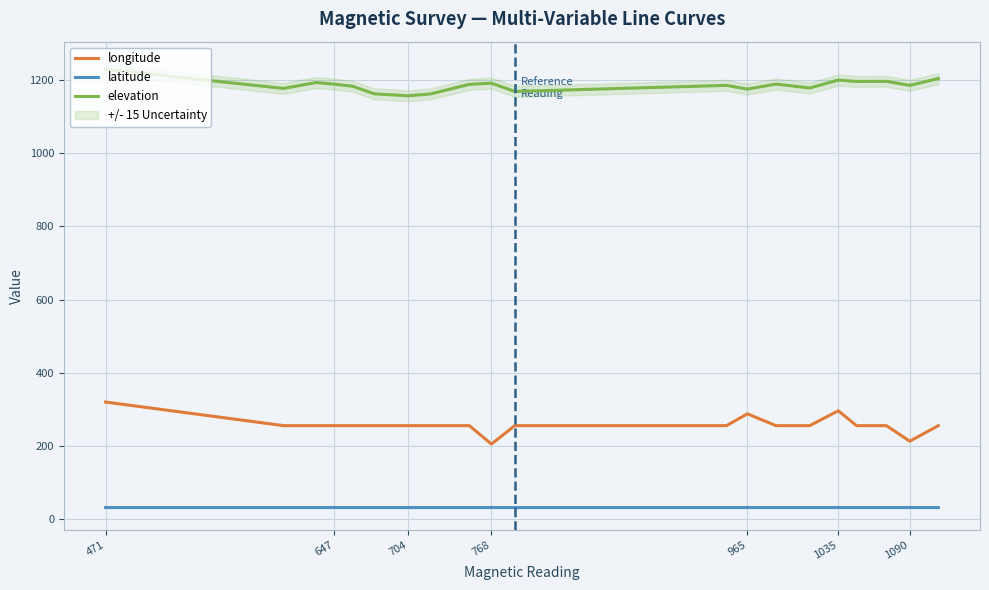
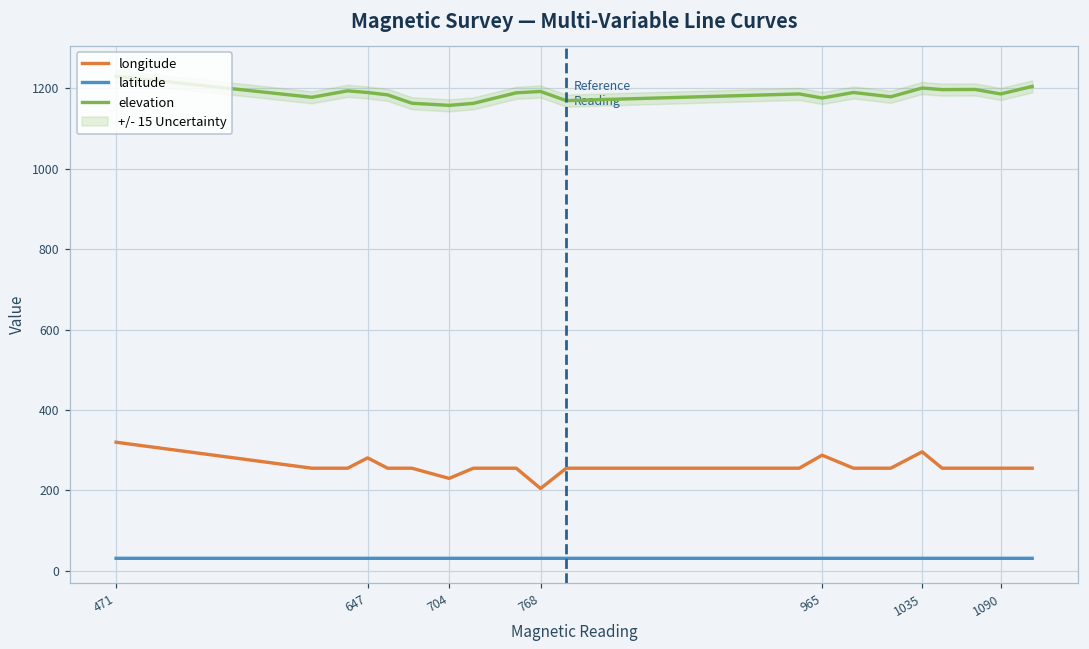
longitude, 647: 250 -> 280
longitude, 704: 250 -> 230
longitude, 1090: 210 -> 250
